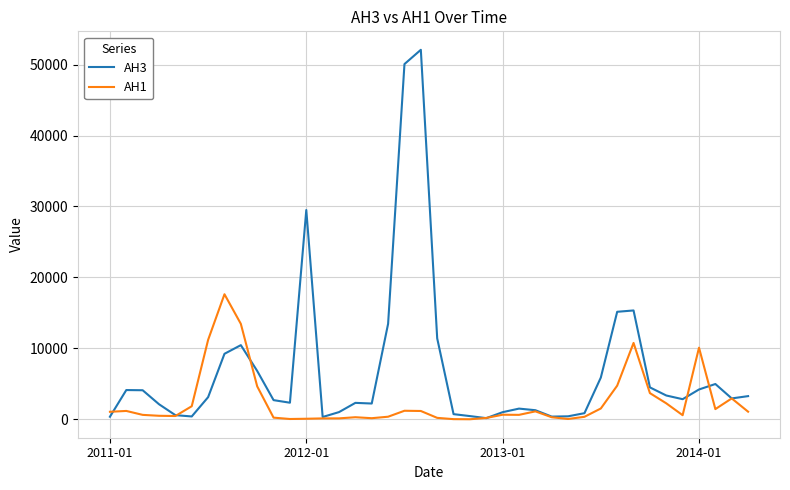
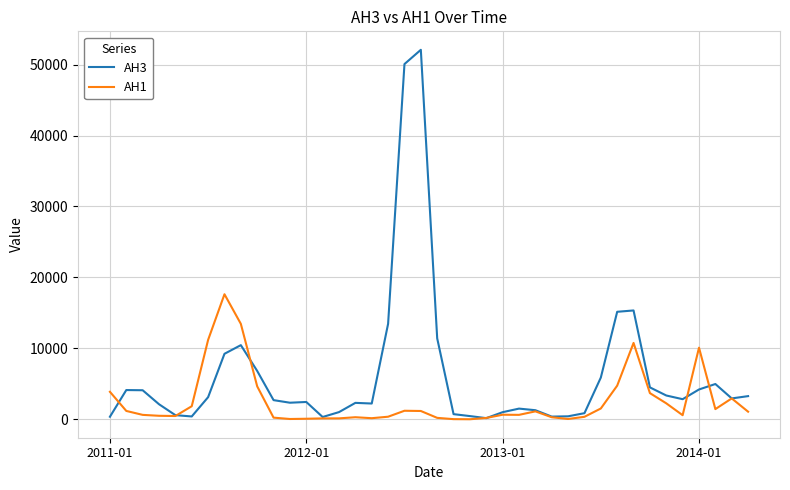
AH1, 2011-01: 1000 -> 4000
AH3, 2012-01: 30000 -> 2000
